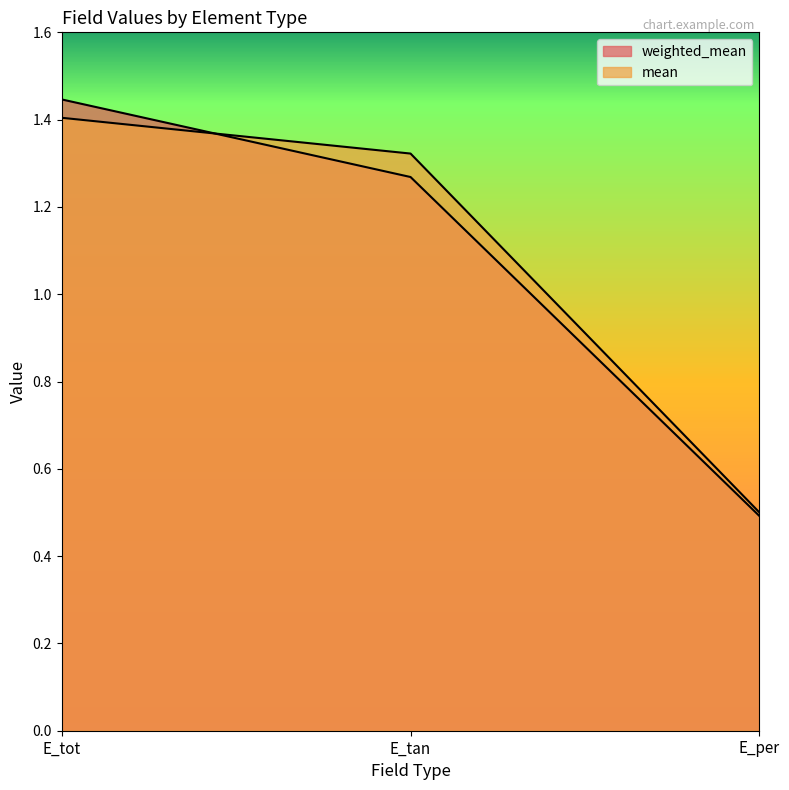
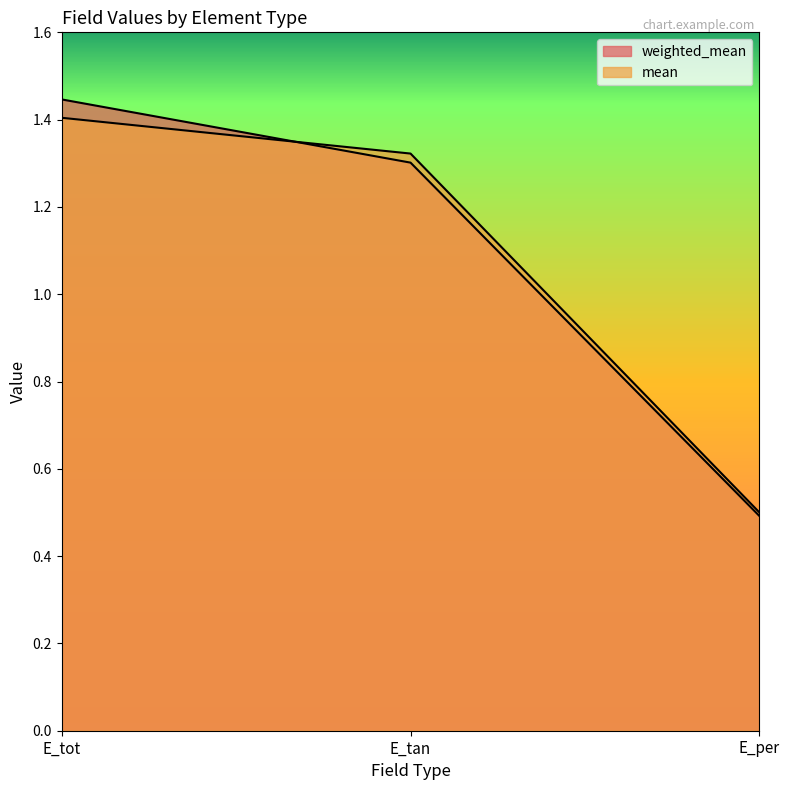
weighted_mean, E_tan: 1.27 -> 1.30
